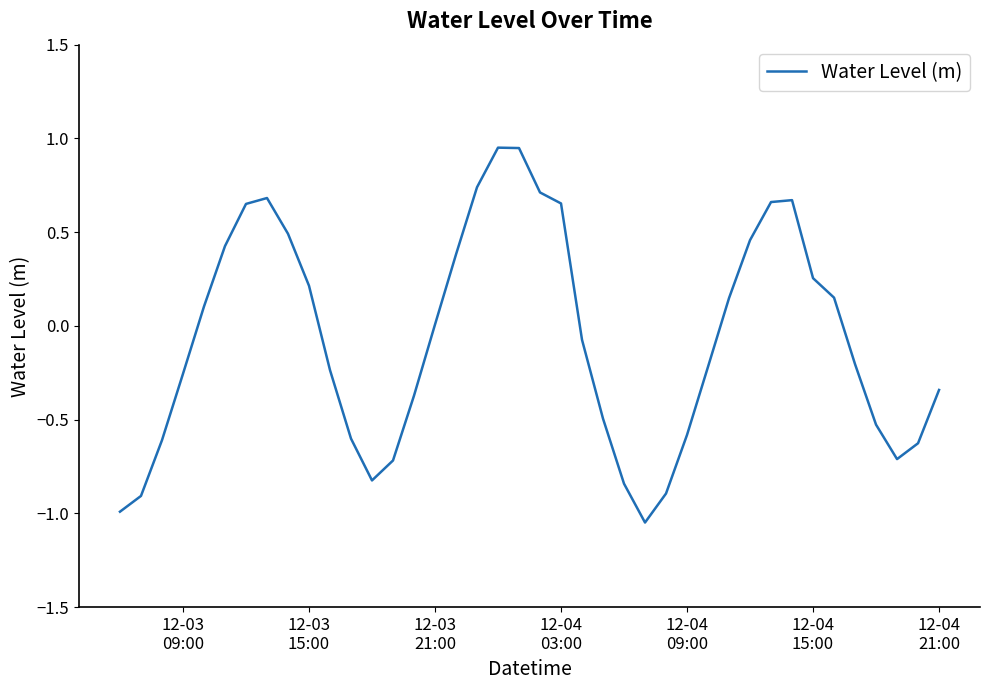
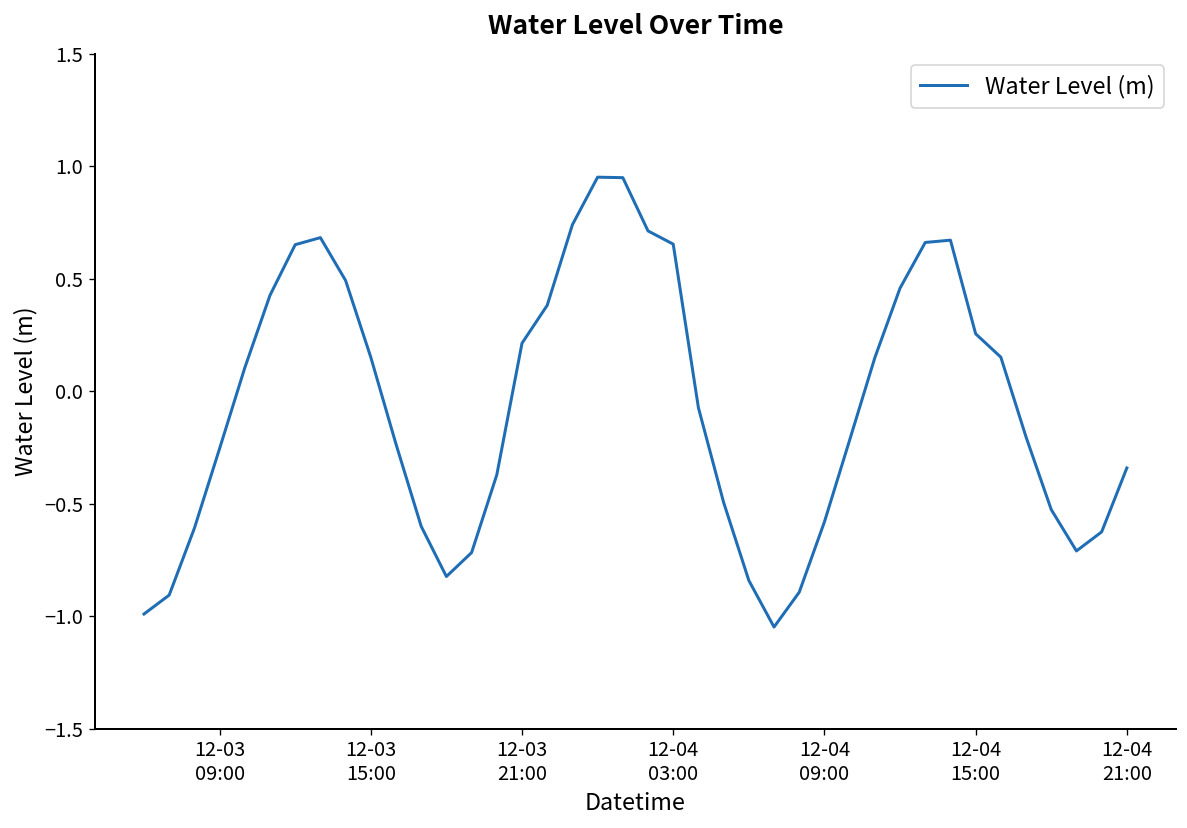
12-03 15:00: 0.21 -> 0.15
12-03 21:00: 0.01 -> 0.21
